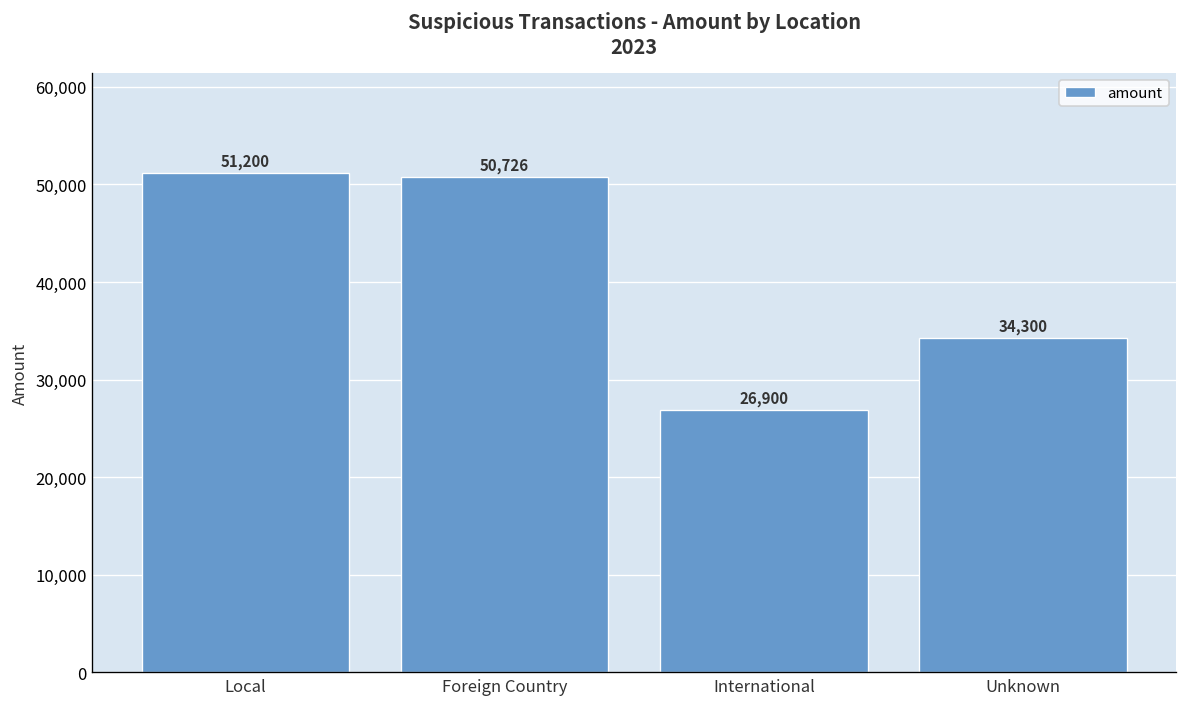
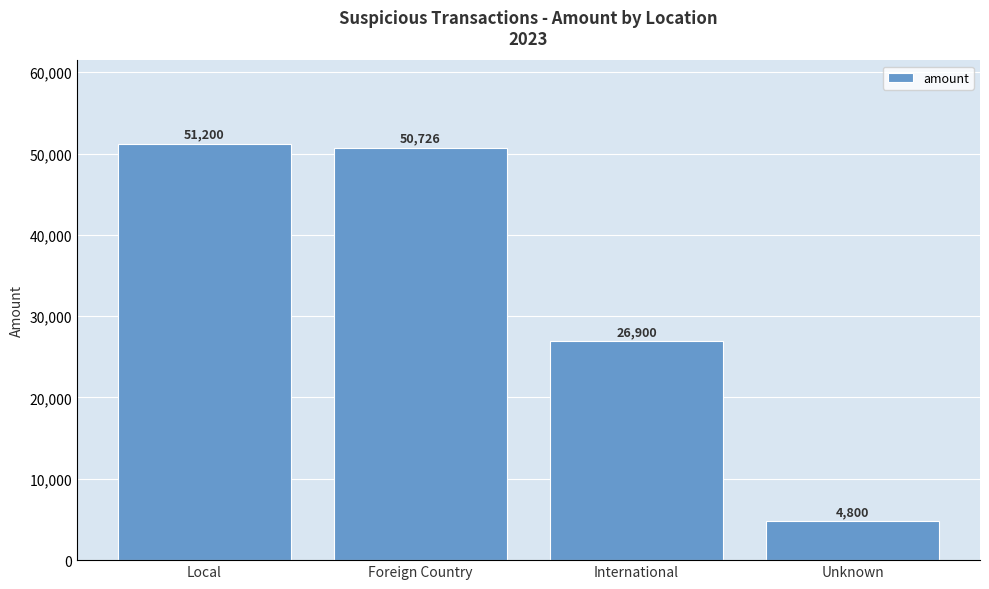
Unknown: 34,300 -> 4,800
